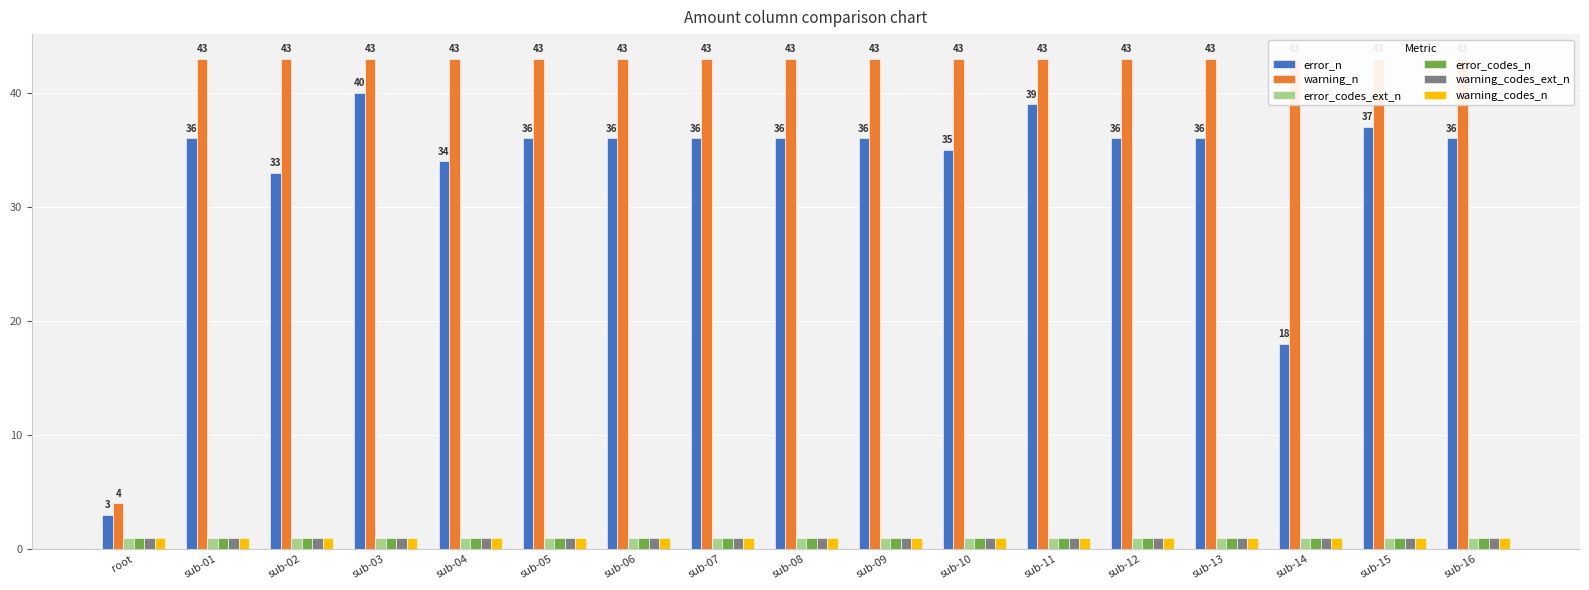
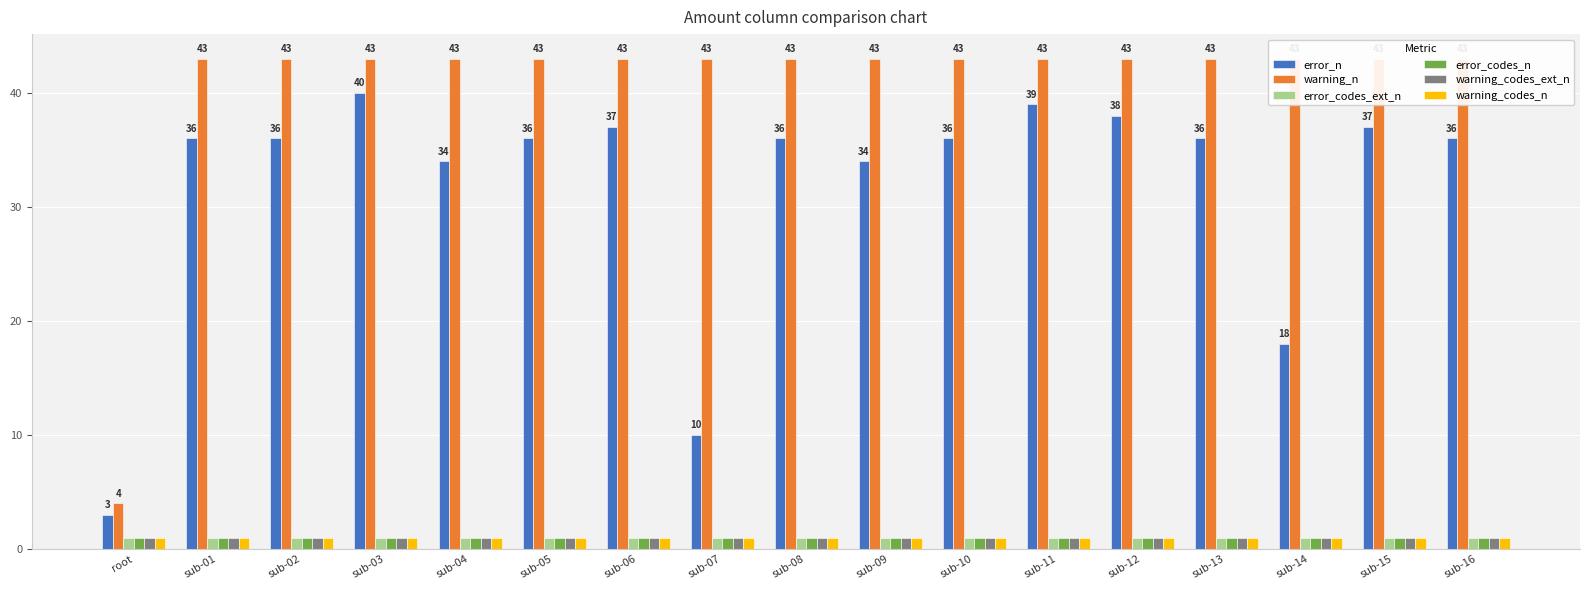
error_n, sub-02: 33 -> 36
error_n, sub-06: 36 -> 37
error_n, sub-07: 36 -> 10
error_n, sub-09: 36 -> 34
error_n, sub-10: 35 -> 36
error_n, sub-12: 36 -> 38
